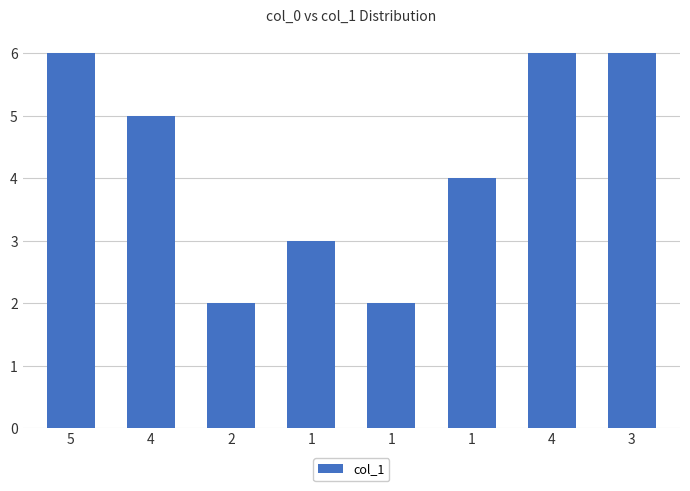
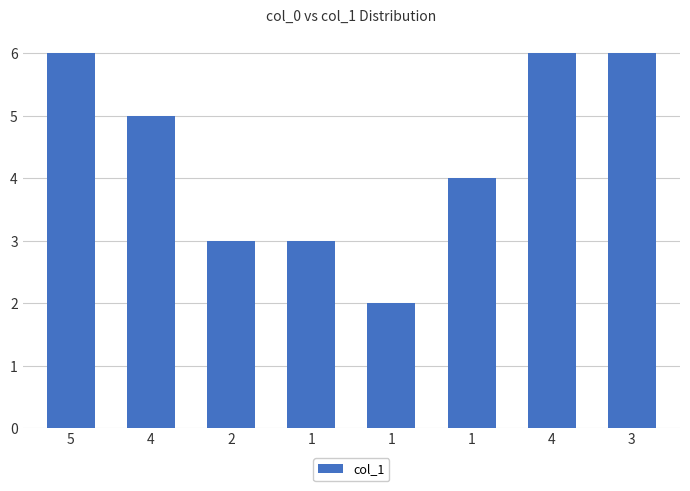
2: 2 -> 3
